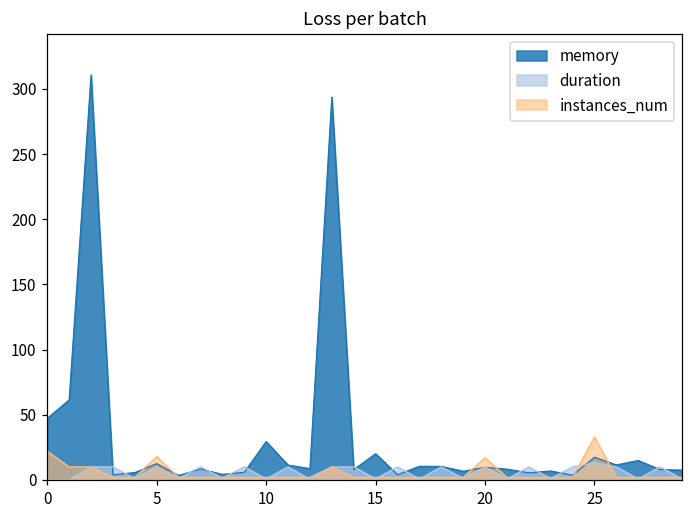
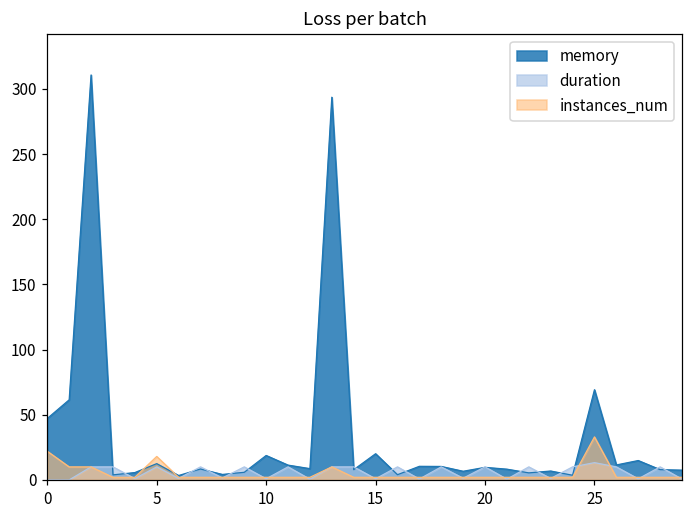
memory, 10: 29 -> 19
instances_num, 20: 17 -> 2
memory, 25: 17 -> 69
